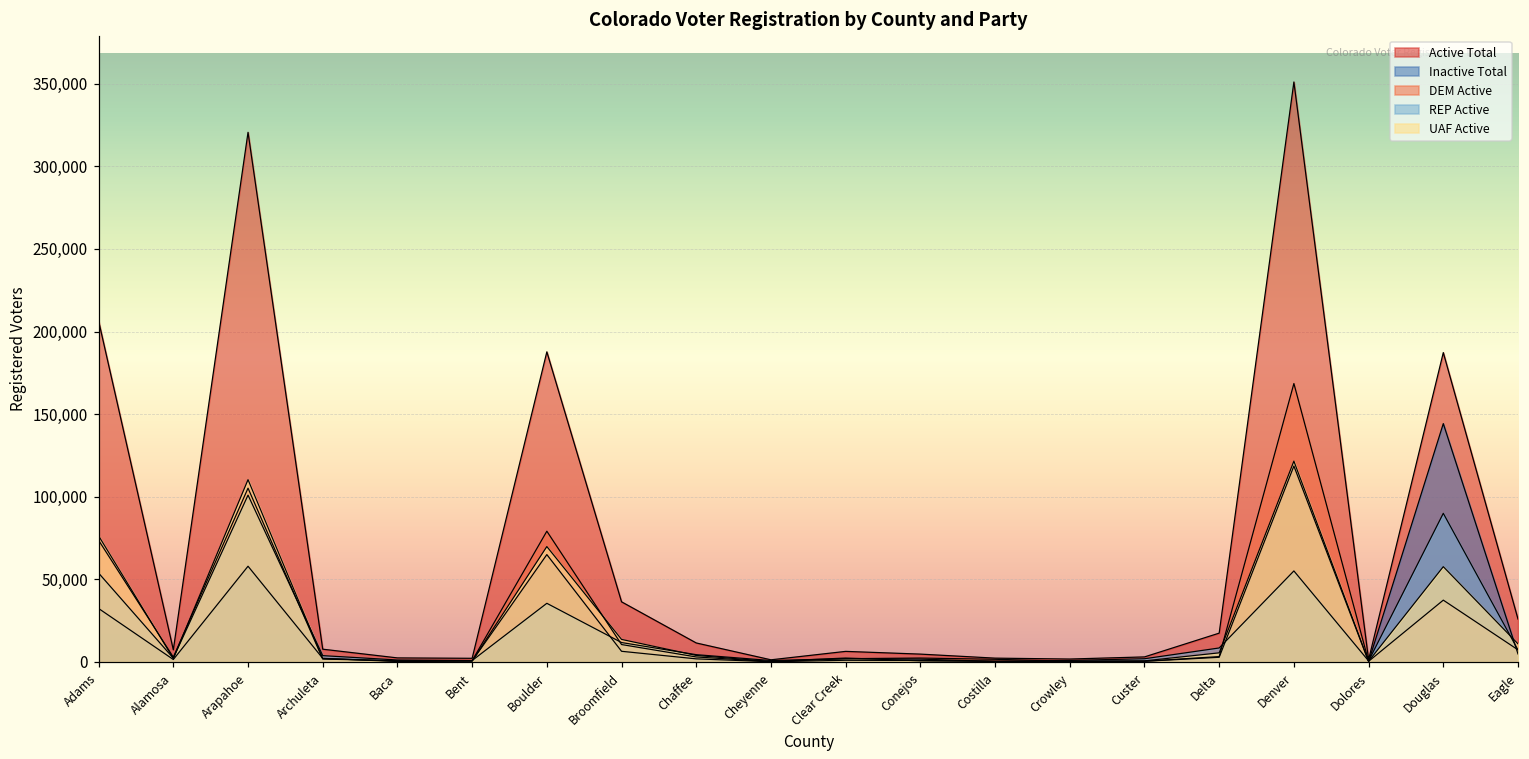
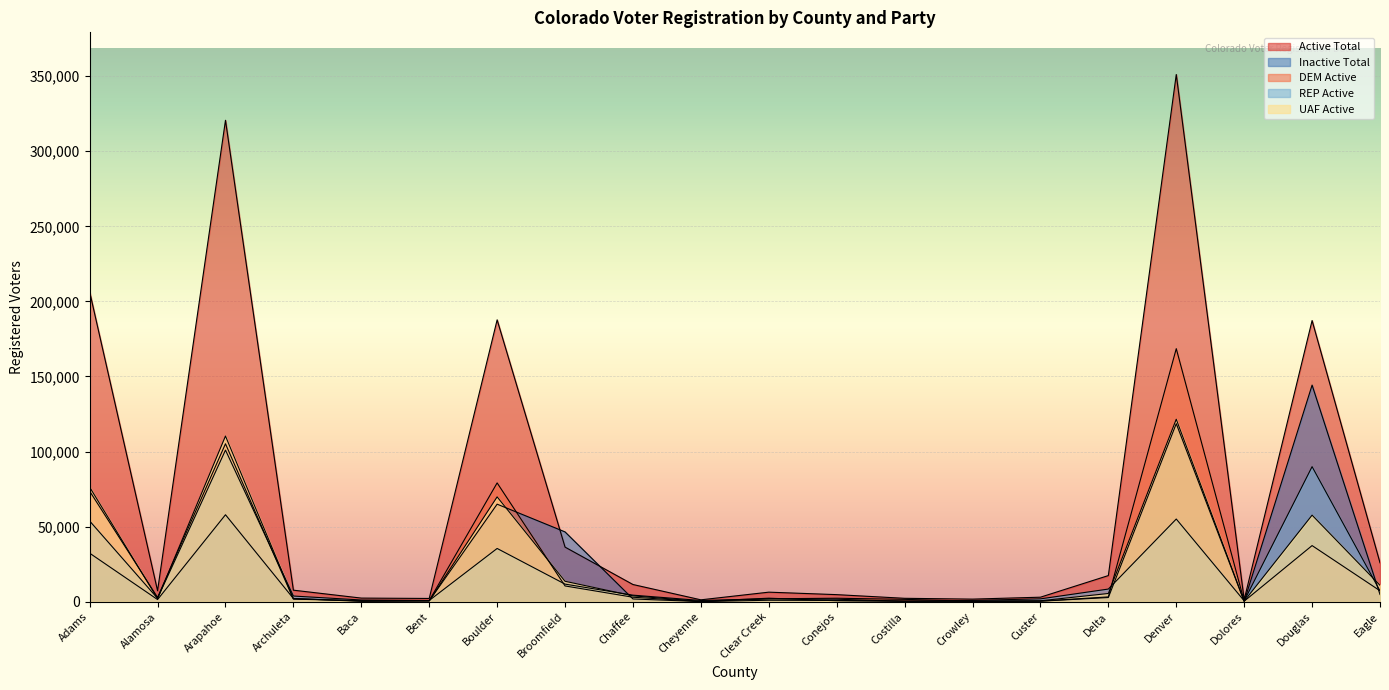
Inactive Total, Broomfield: 6,000 -> 47,000
